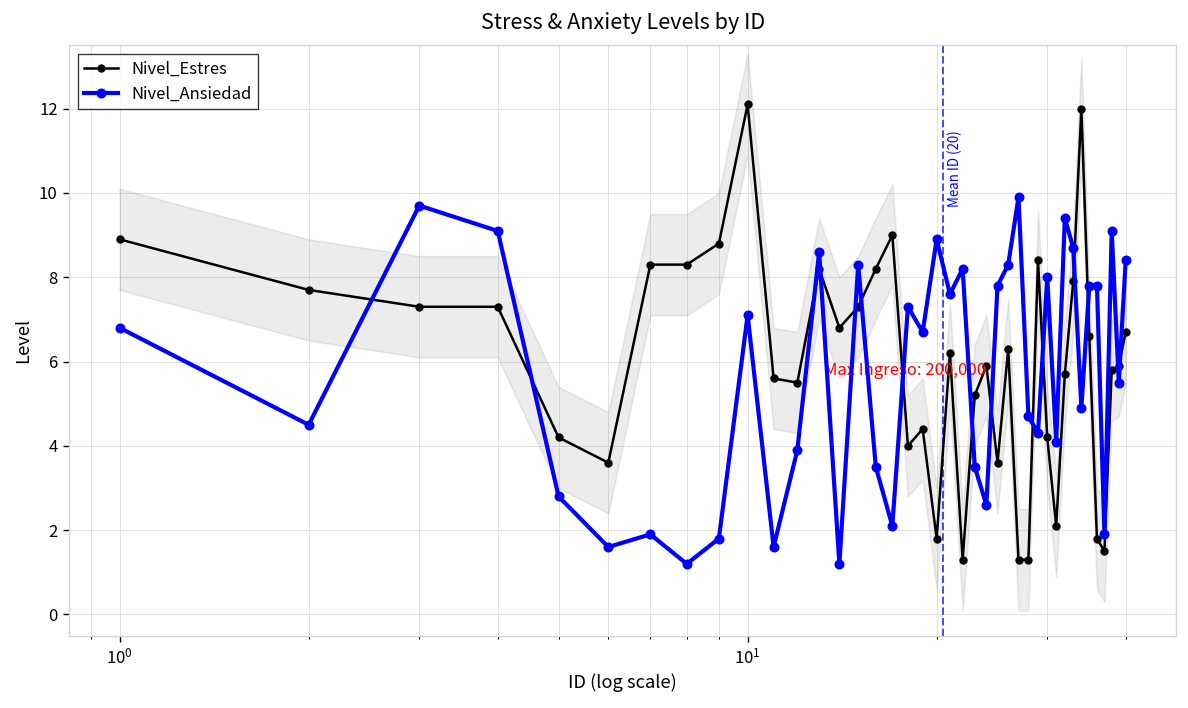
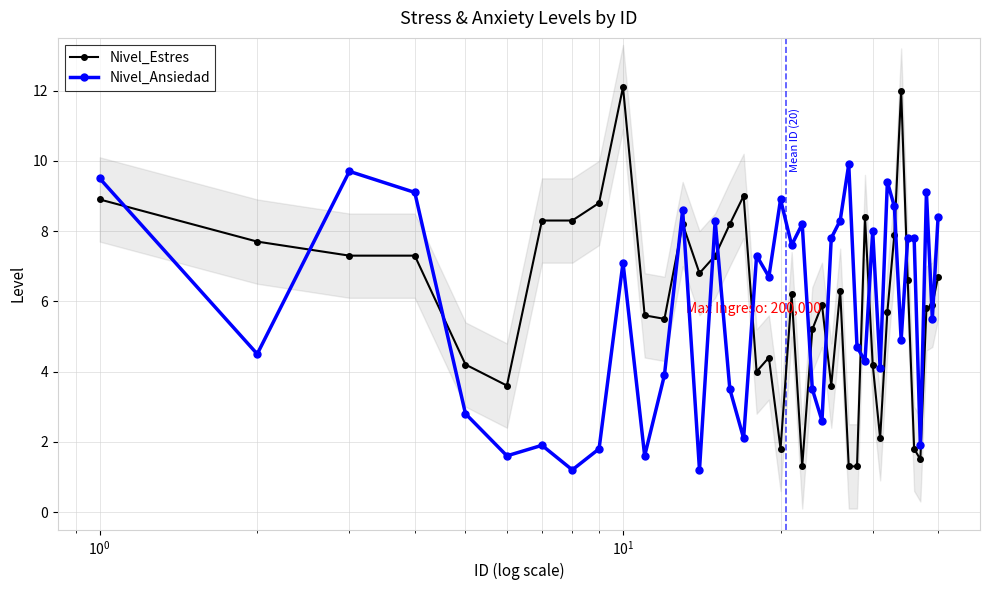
Nivel_Ansiedad, 10^0: 6.8 -> 9.5
